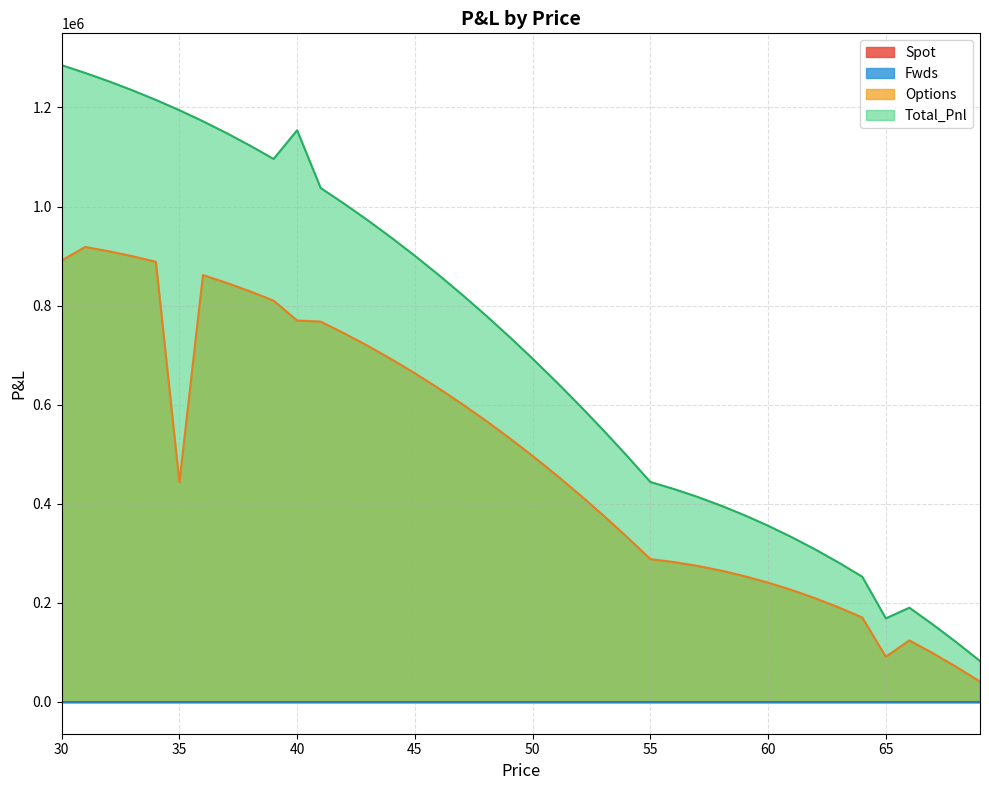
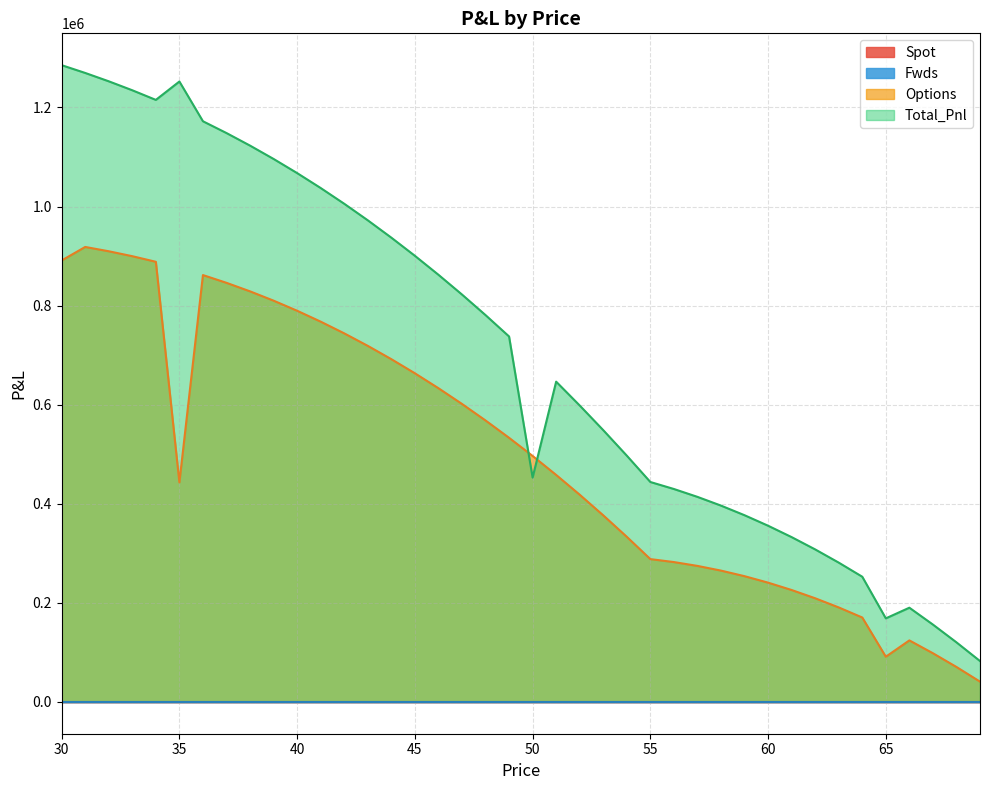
Total_Pnl, 35: 1190000 -> 1250000
Options, 40: 770000 -> 790000
Total_Pnl, 40: 1150000 -> 1070000
Total_Pnl, 50: 690000 -> 450000
